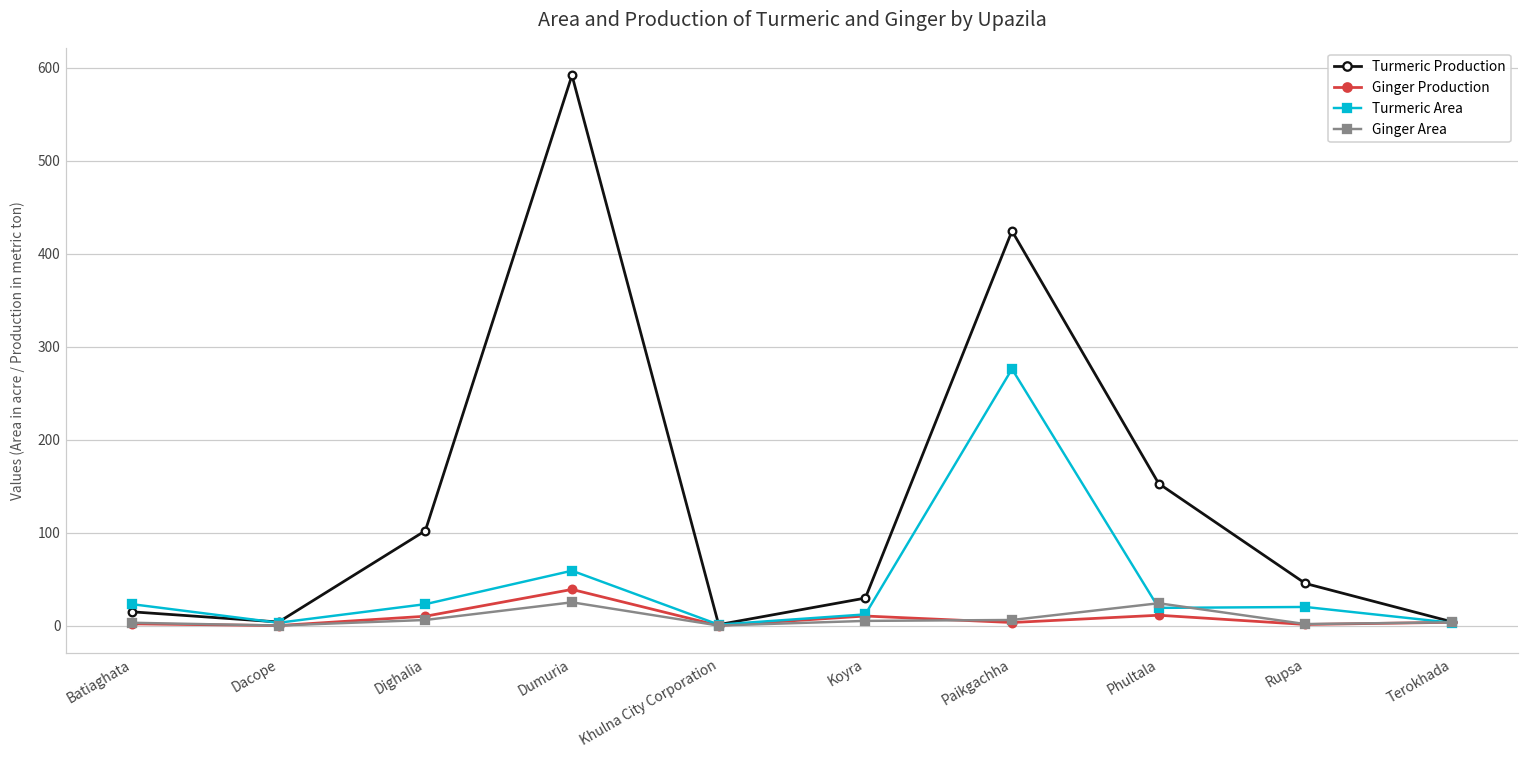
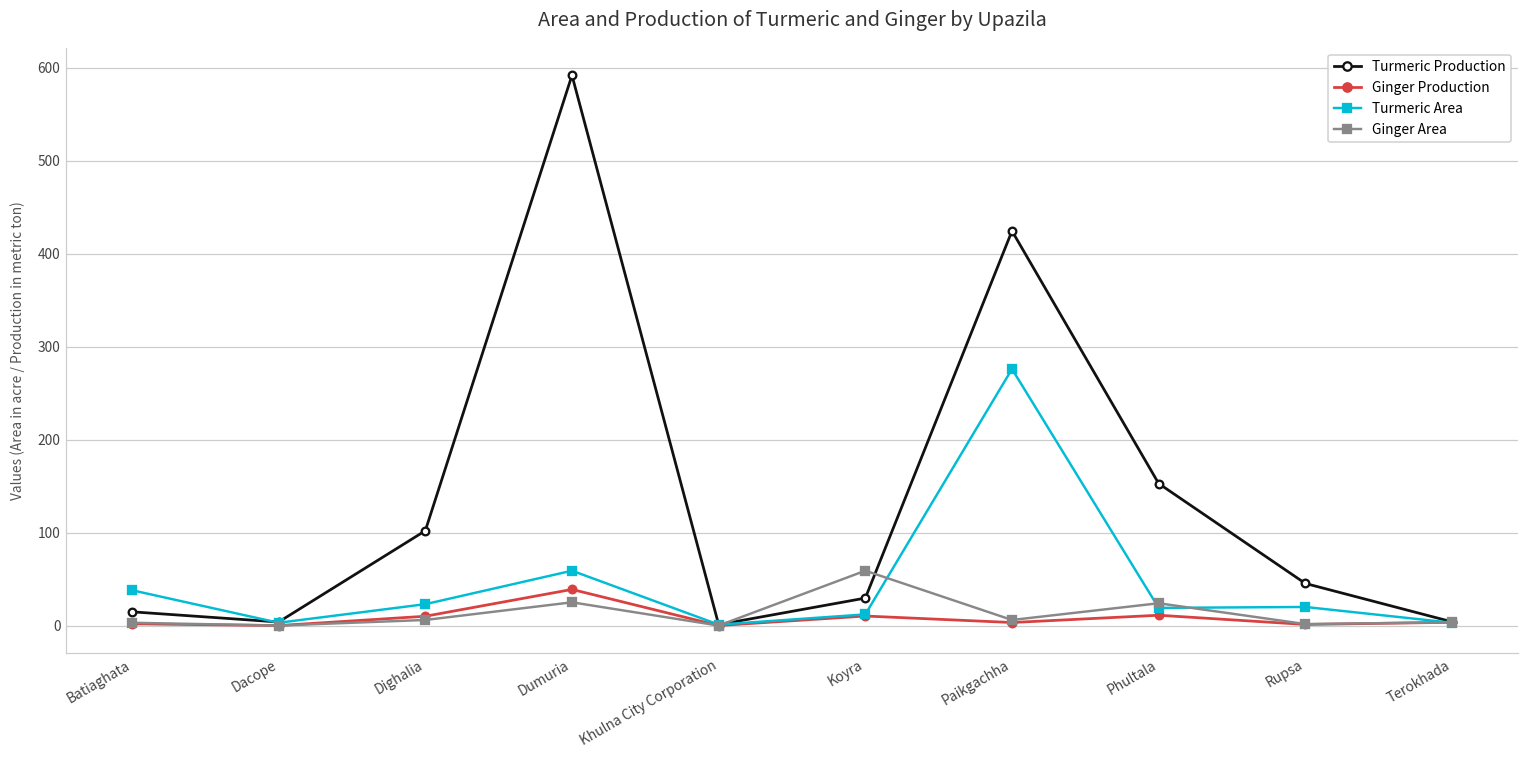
Turmeric Area, Batiaghata: 20 -> 40
Ginger Area, Koyra: 10 -> 60
